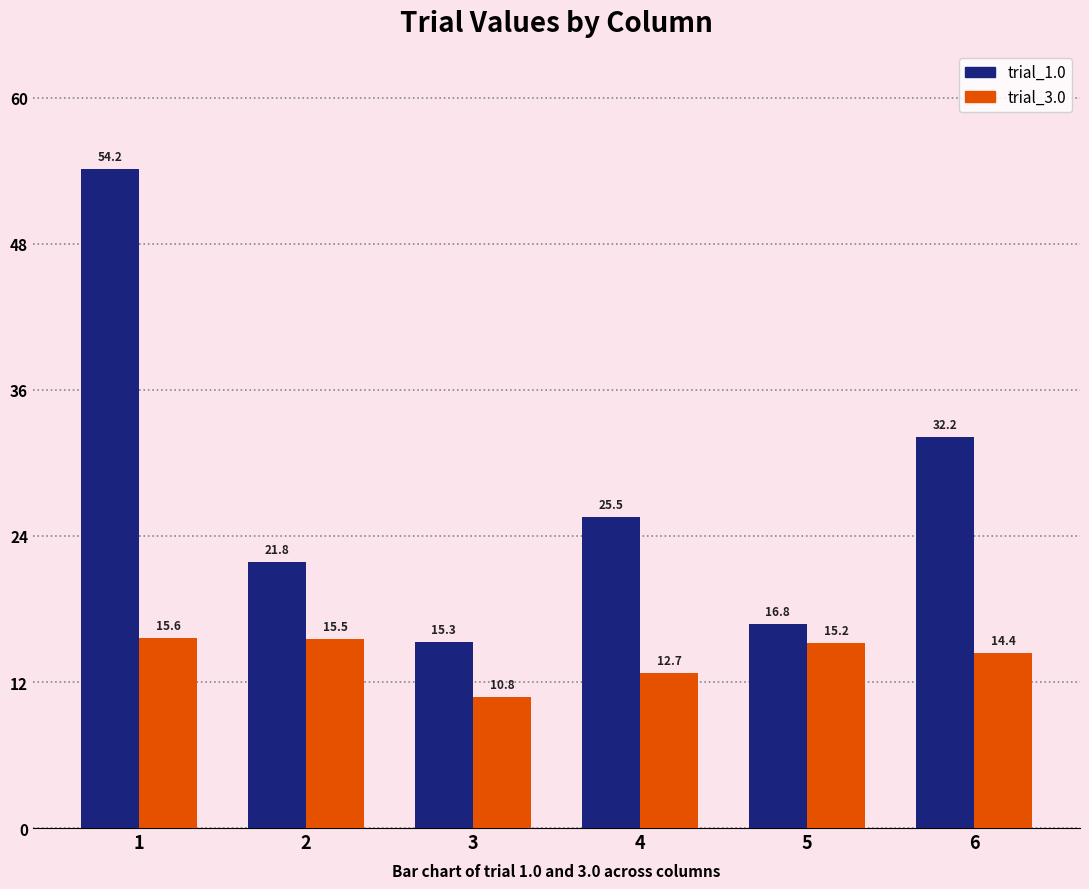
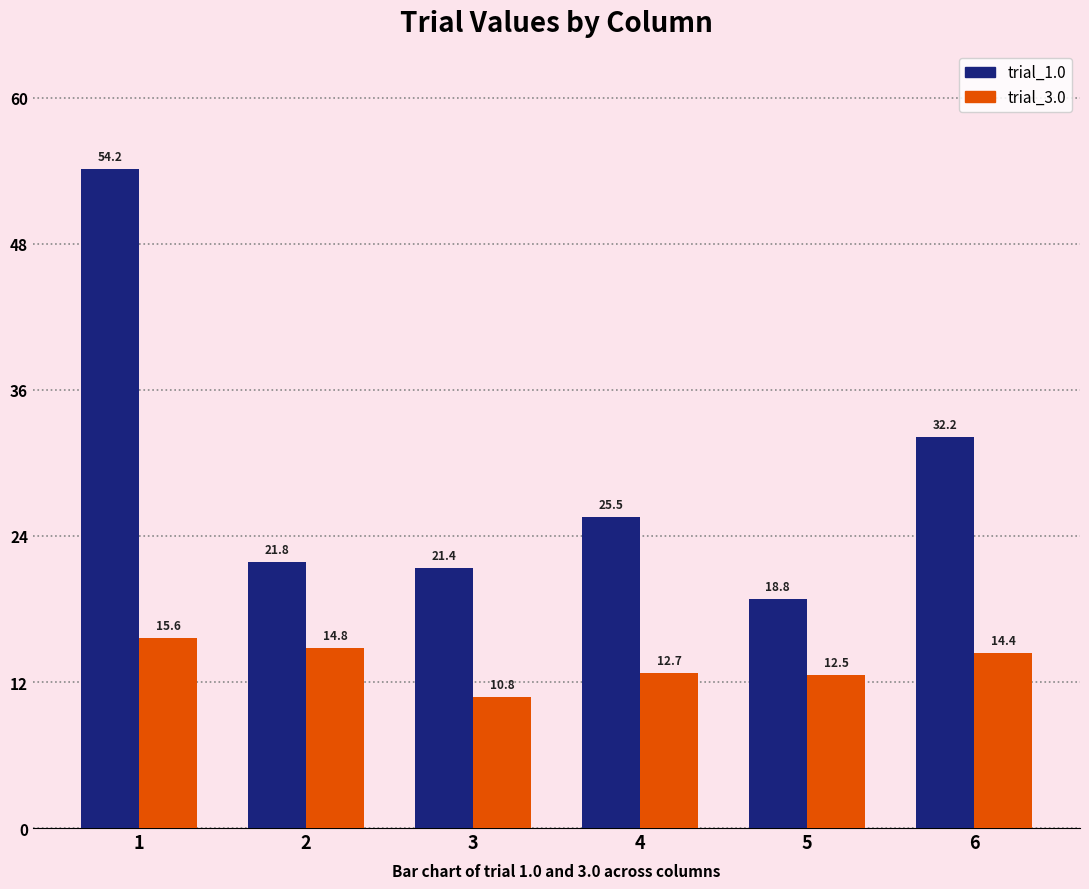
trial_3.0, 2: 15.5 -> 14.8
trial_1.0, 3: 15.3 -> 21.4
trial_1.0, 5: 16.8 -> 18.8
trial_3.0, 5: 15.2 -> 12.5
